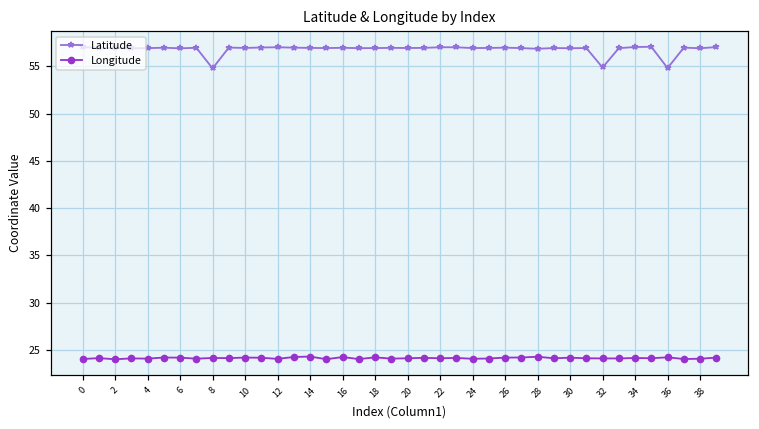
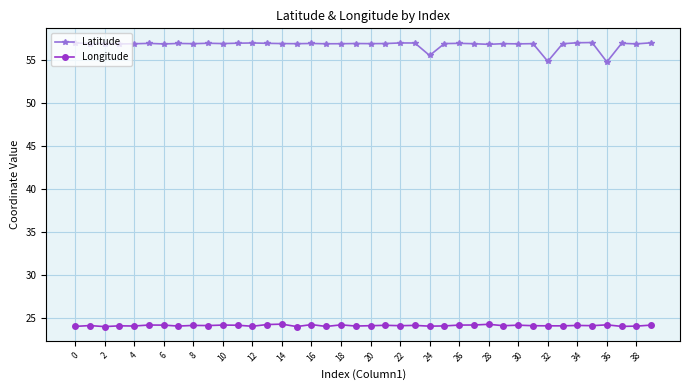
Latitude, 8: 55 -> 57
Latitude, 24: 57 -> 56
